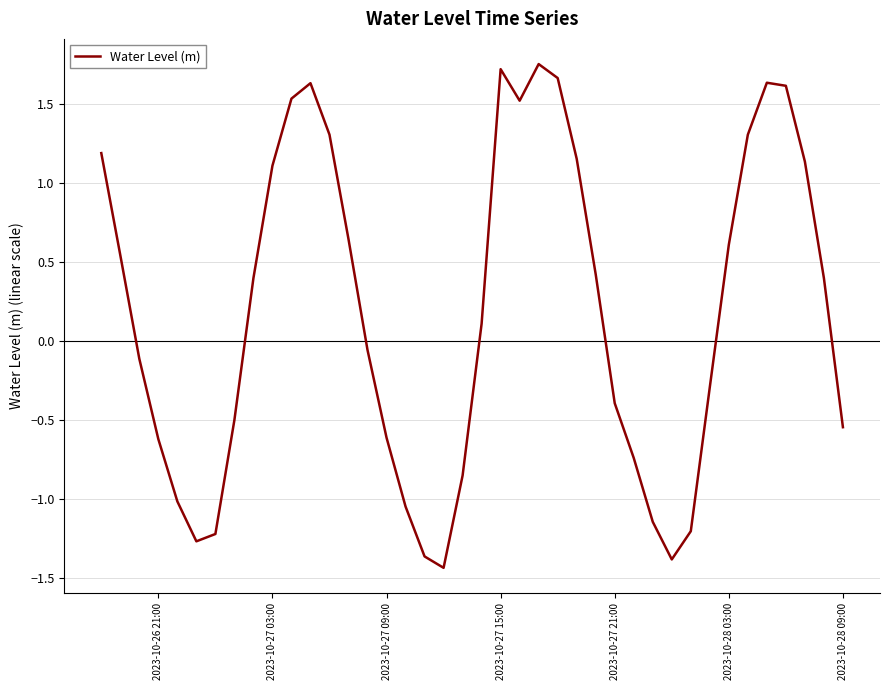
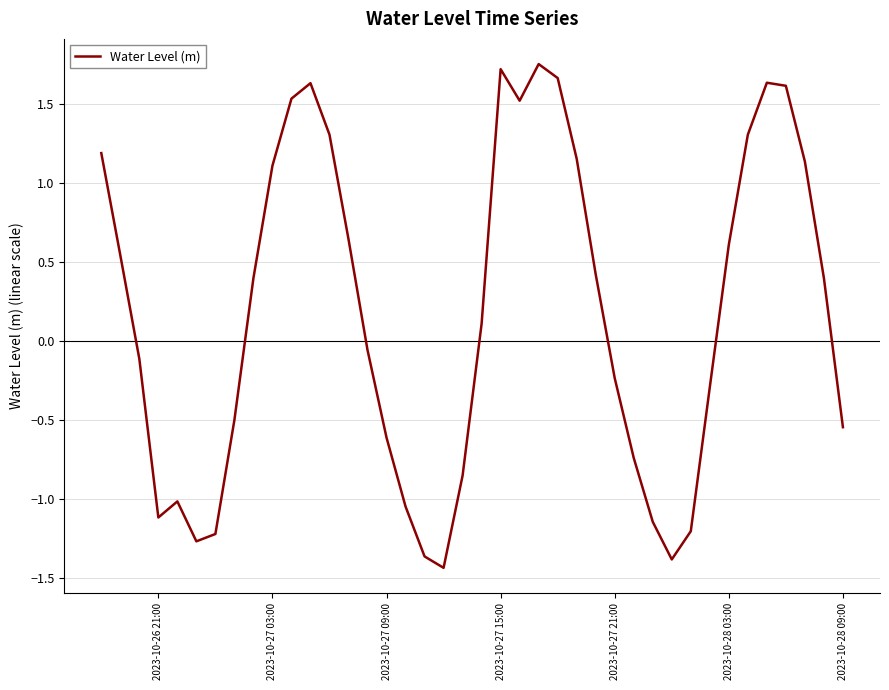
2023-10-26 21:00: -0.62 -> -1.12
2023-10-27 21:00: -0.39 -> -0.24
